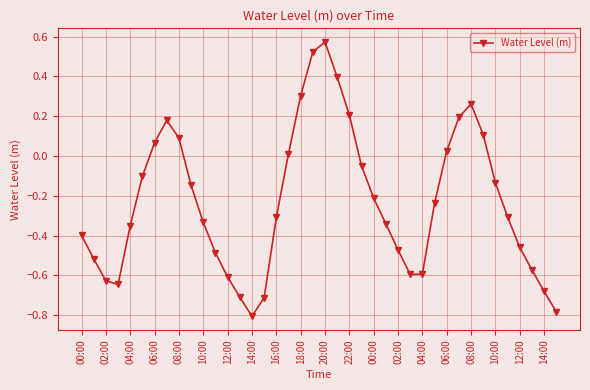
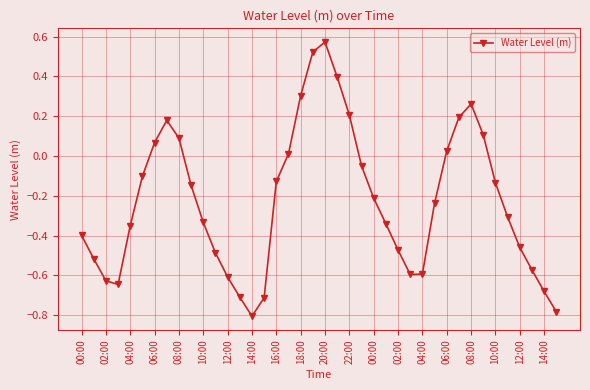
16:00: -0.31 -> -0.13
